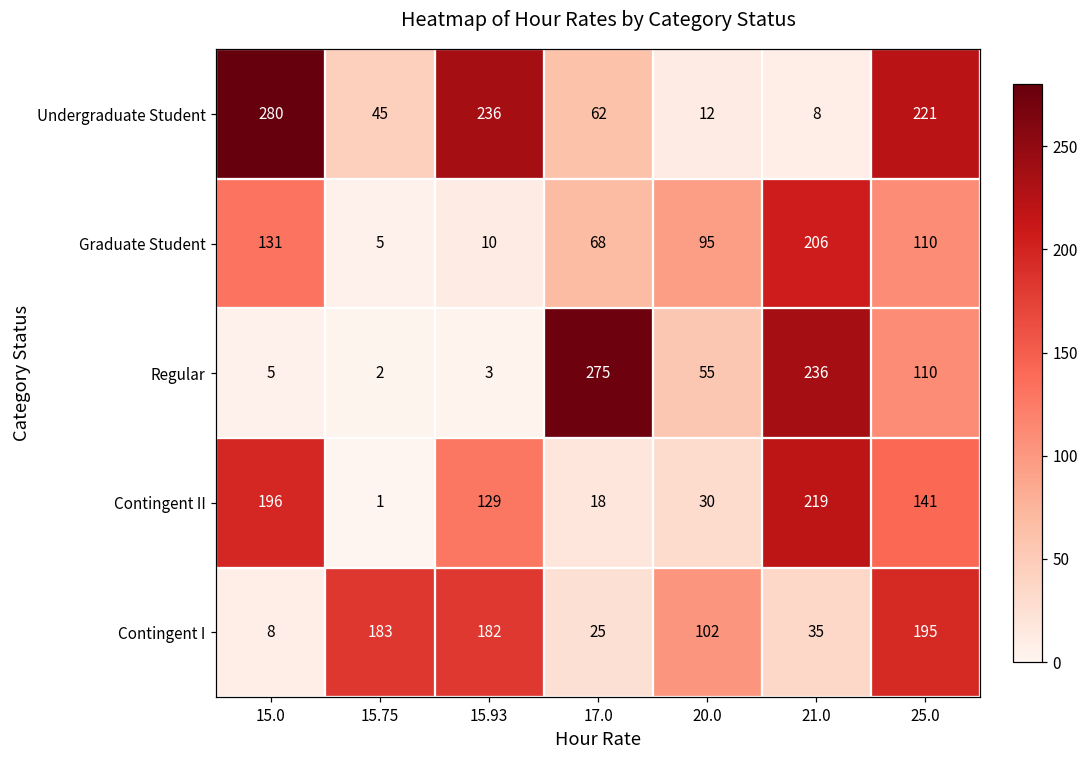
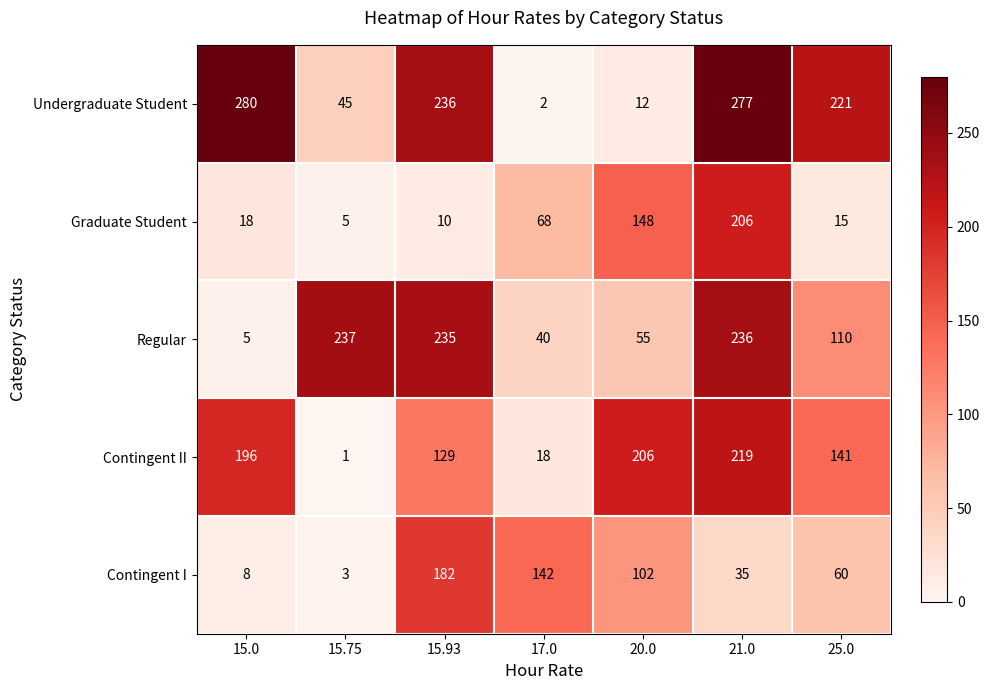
Undergraduate Student, 17.0: 62 -> 2
Undergraduate Student, 21.0: 8 -> 277
Graduate Student, 15.0: 131 -> 18
Graduate Student, 20.0: 95 -> 148
Graduate Student, 25.0: 110 -> 15
Regular, 15.75: 2 -> 237
Regular, 15.93: 3 -> 235
Regular, 17.0: 275 -> 40
Contingent II, 20.0: 30 -> 206
Contingent I, 15.75: 183 -> 3
Contingent I, 17.0: 25 -> 142
Contingent I, 25.0: 195 -> 60
